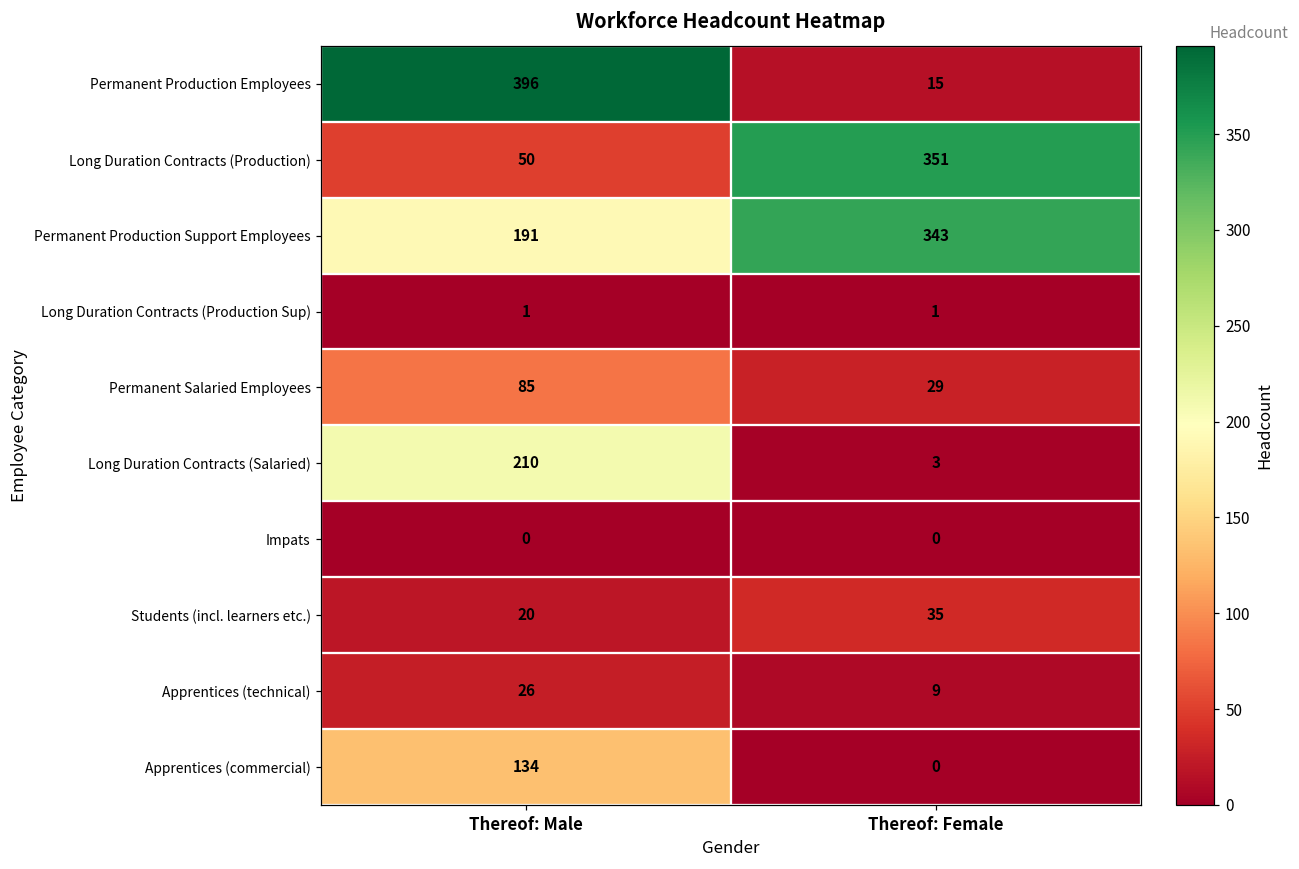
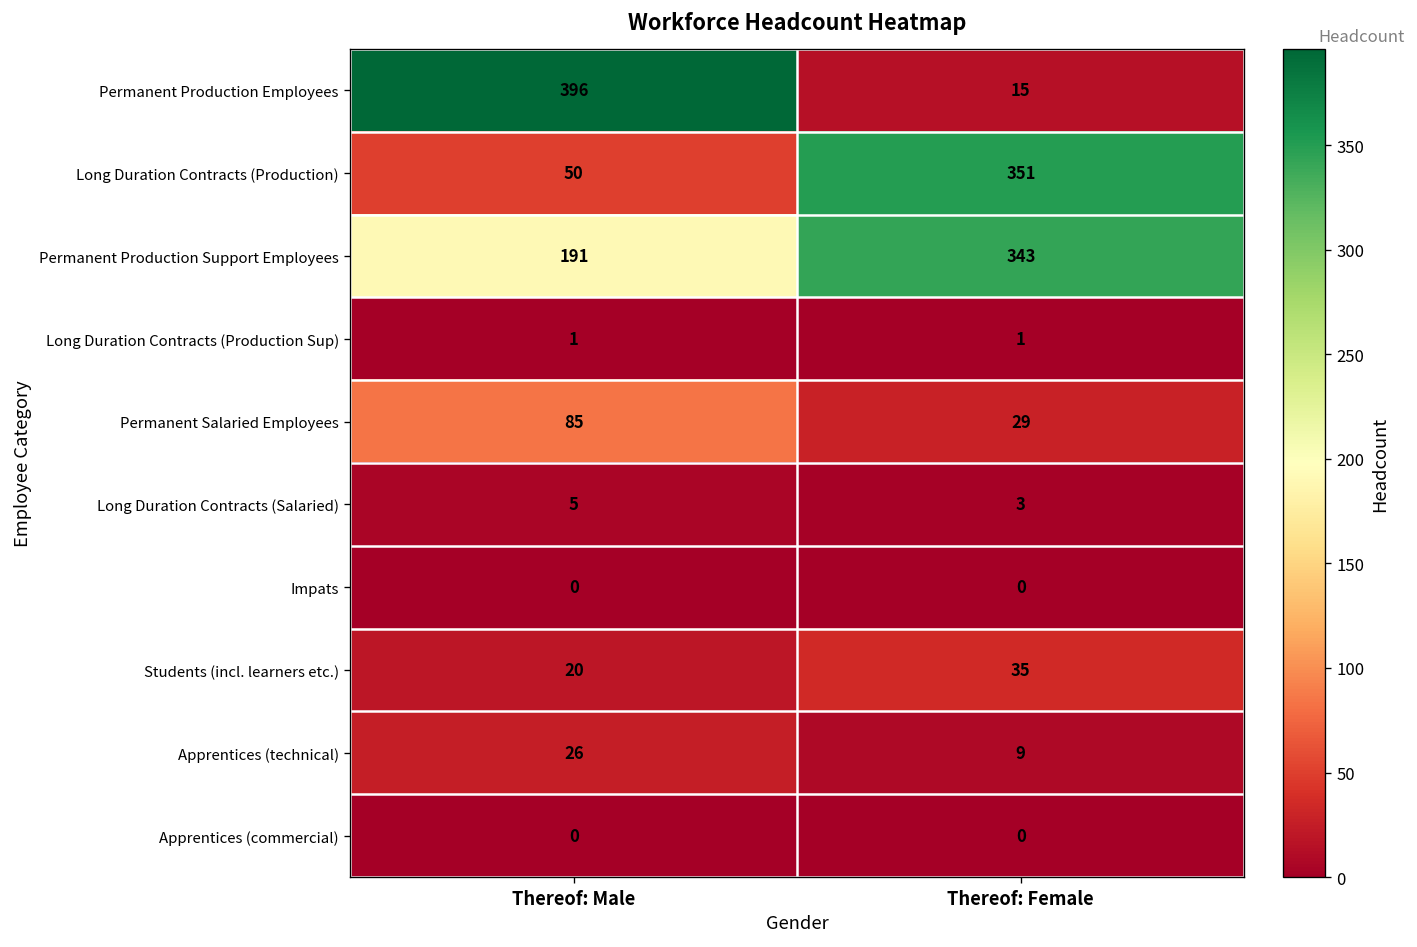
Long Duration Contracts (Salaried), Thereof: Male: 210 -> 5
Apprentices (commercial), Thereof: Male: 134 -> 0
